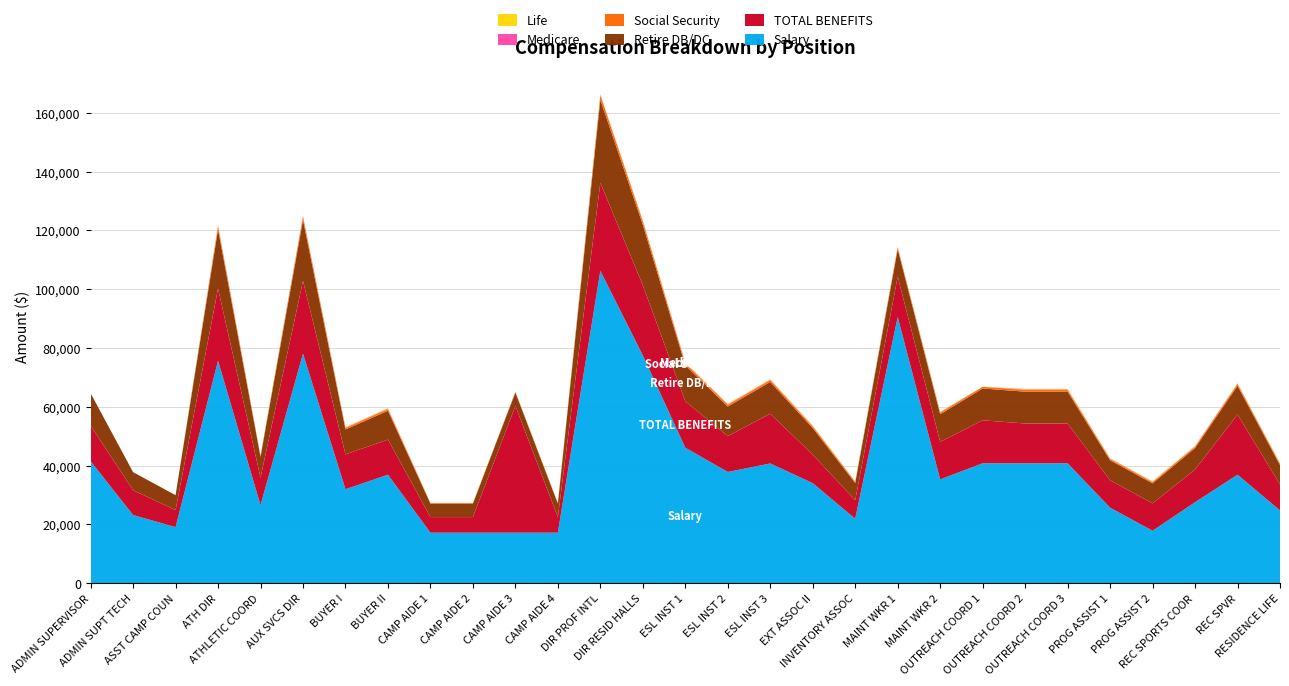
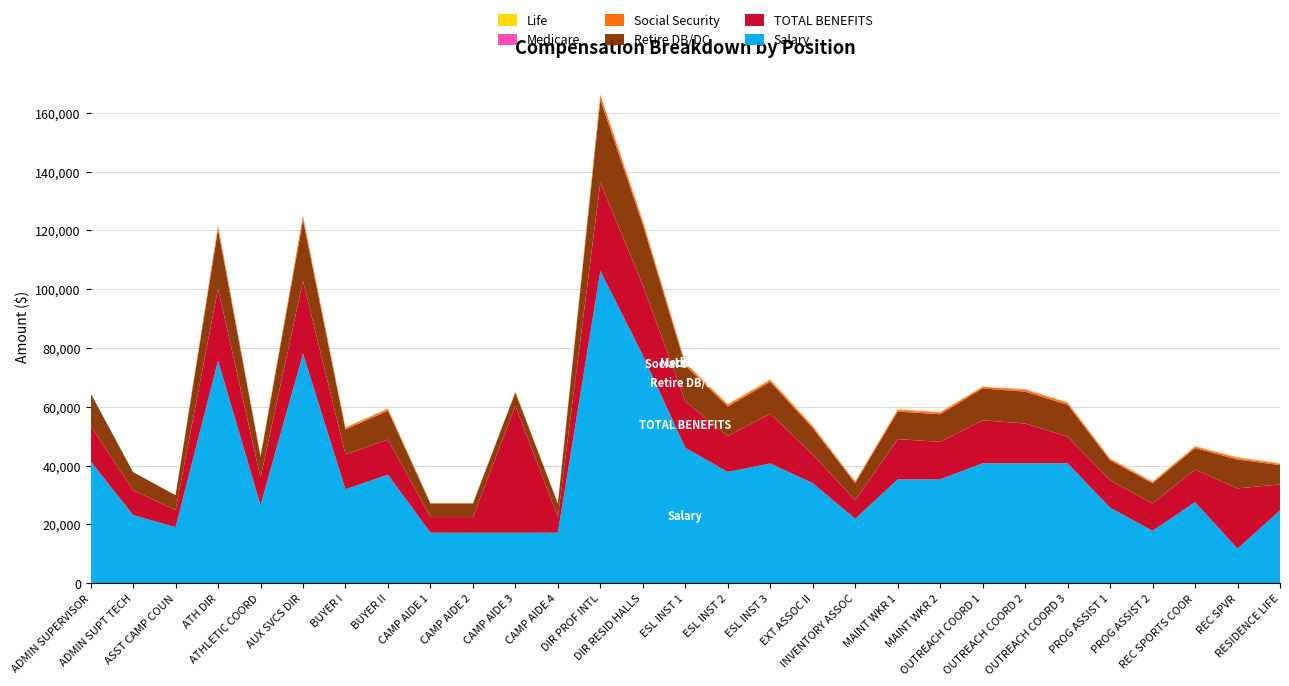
Salary, MAINT WKR 1: 91,000 -> 35,000
TOTAL BENEFITS, OUTREACH COORD 3: 14,000 -> 9,000
Salary, REC SPVR: 37,000 -> 12,000
